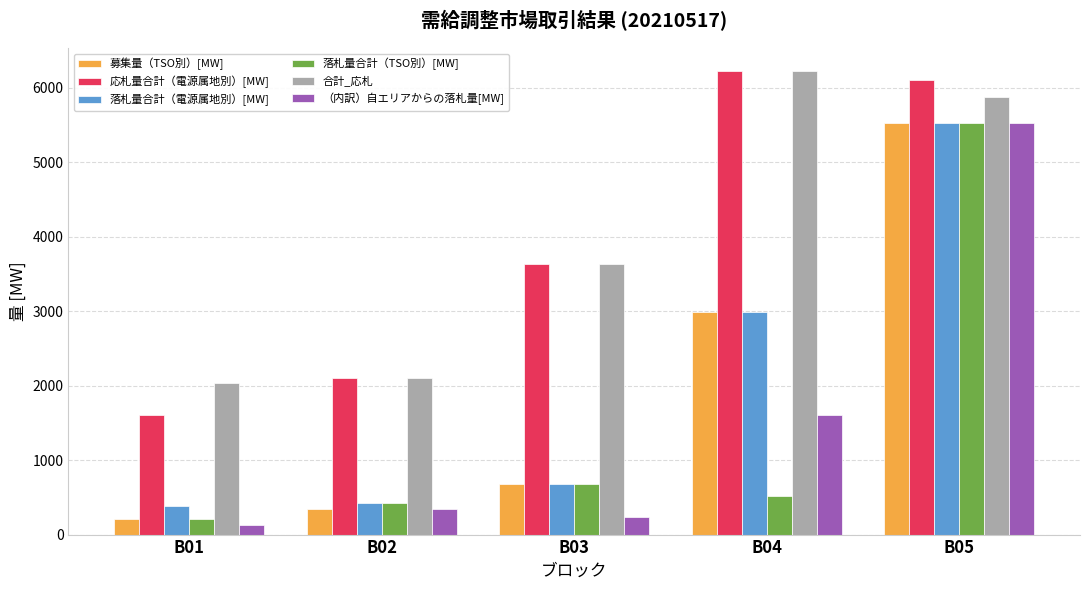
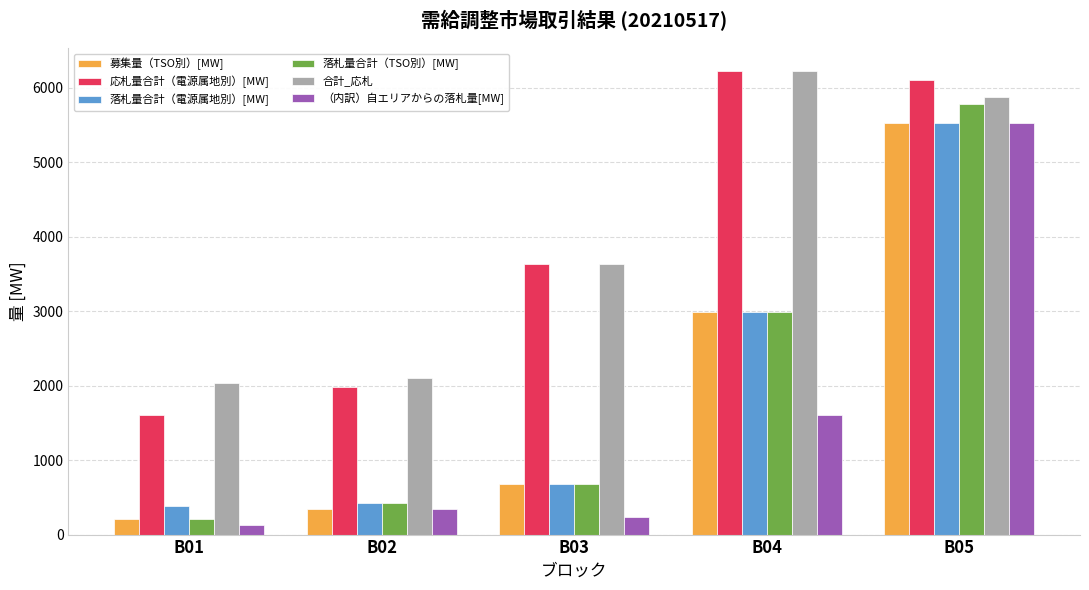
応札量合計（電源属地別）[MW], B02: 2100 -> 2000
落札量合計（TSO別）[MW], B04: 500 -> 3000
落札量合計（TSO別）[MW], B05: 5500 -> 5800
